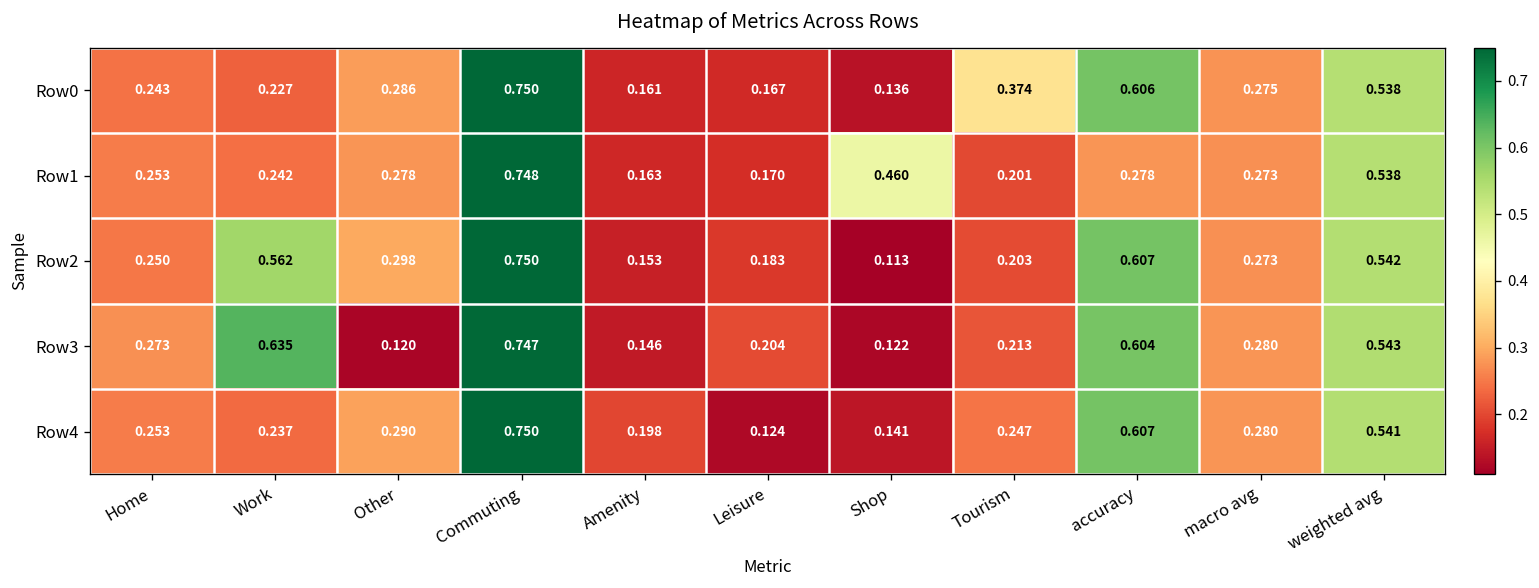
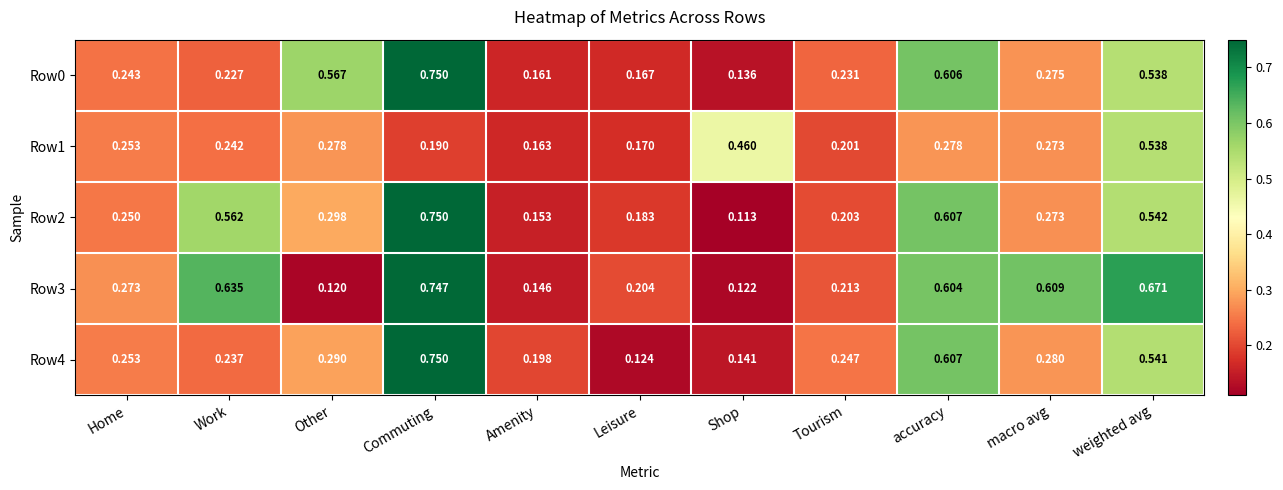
Row0, Other: 0.286 -> 0.567
Row0, Tourism: 0.374 -> 0.231
Row1, Commuting: 0.748 -> 0.190
Row3, macro avg: 0.280 -> 0.609
Row3, weighted avg: 0.543 -> 0.671
